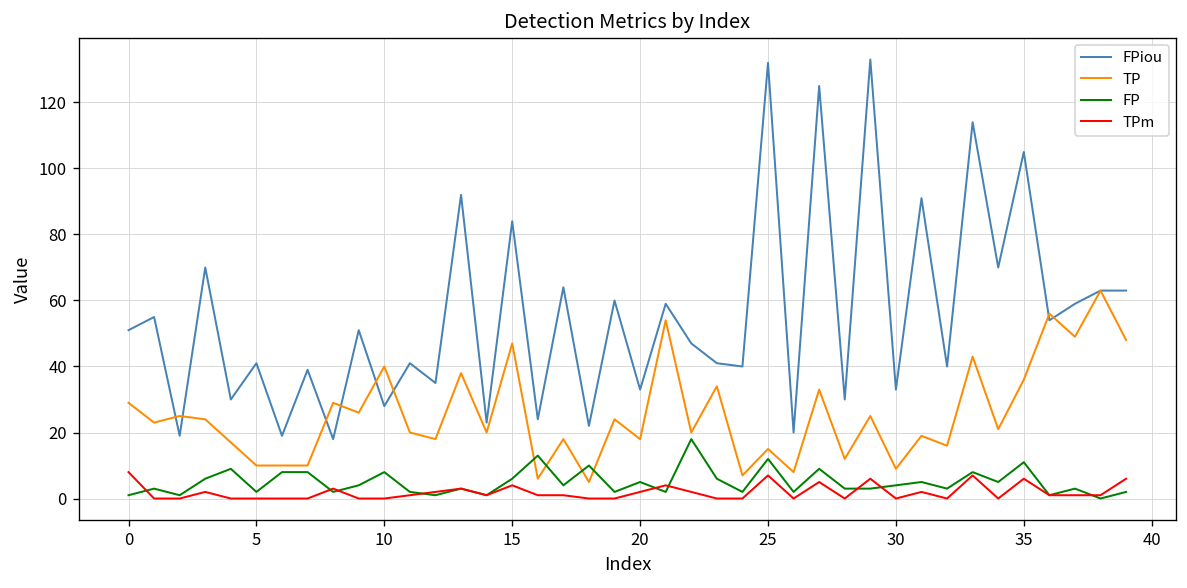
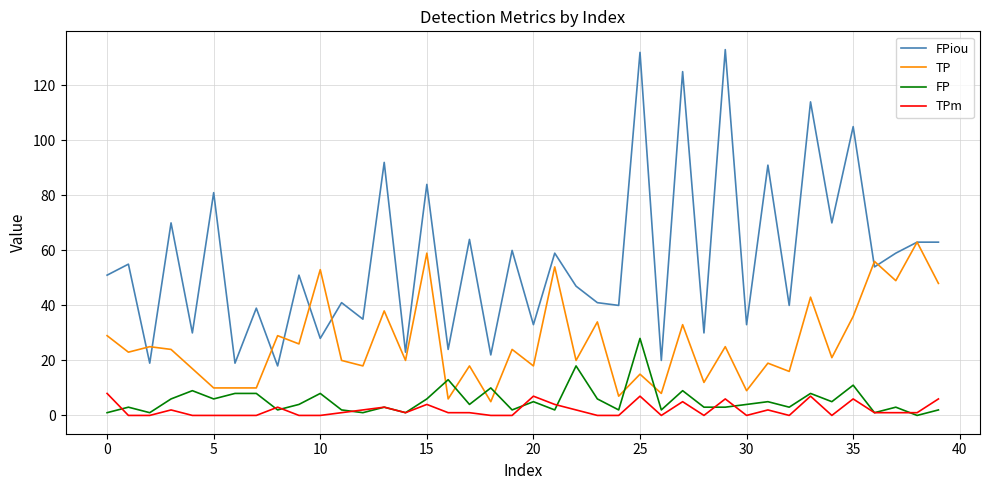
FPiou, 5: 41 -> 81
FP, 5: 2 -> 6
TP, 10: 40 -> 53
TP, 15: 47 -> 59
TPm, 20: 2 -> 7
FP, 25: 12 -> 28
